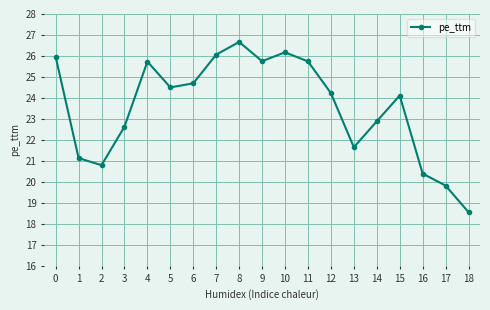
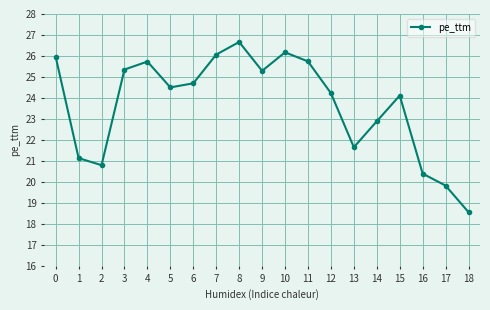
3: 22.6 -> 25.4
9: 25.8 -> 25.3
